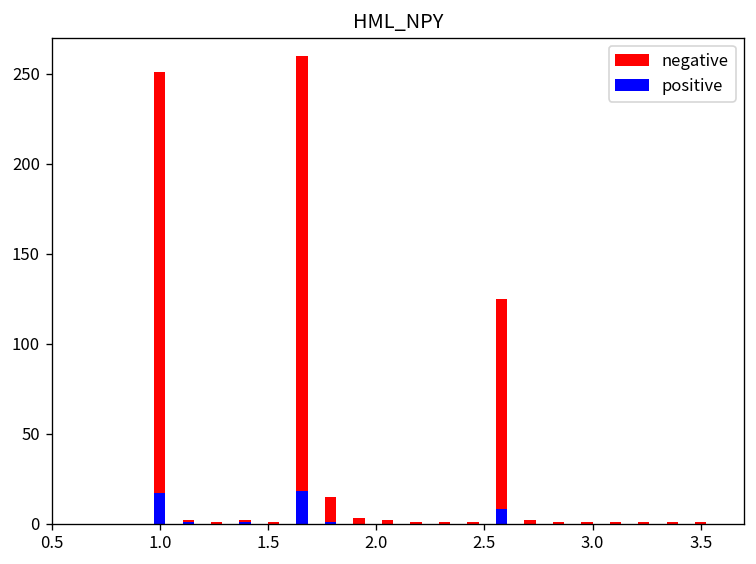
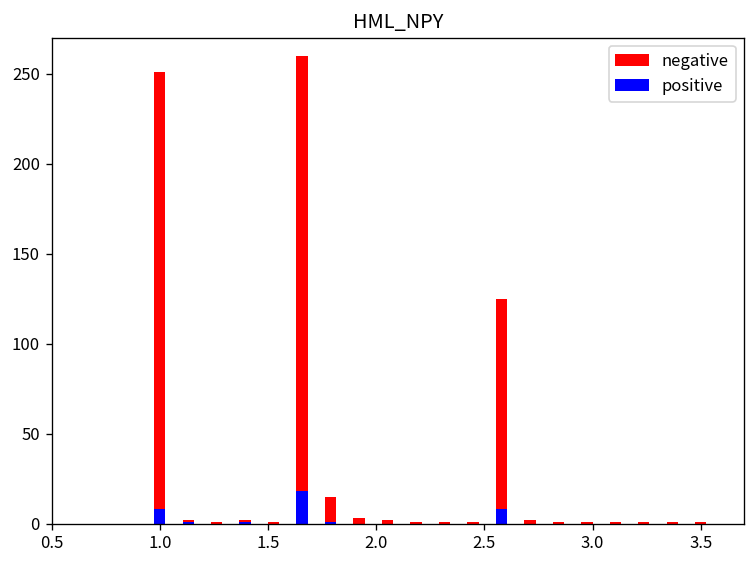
positive, 1.0: 17 -> 8
